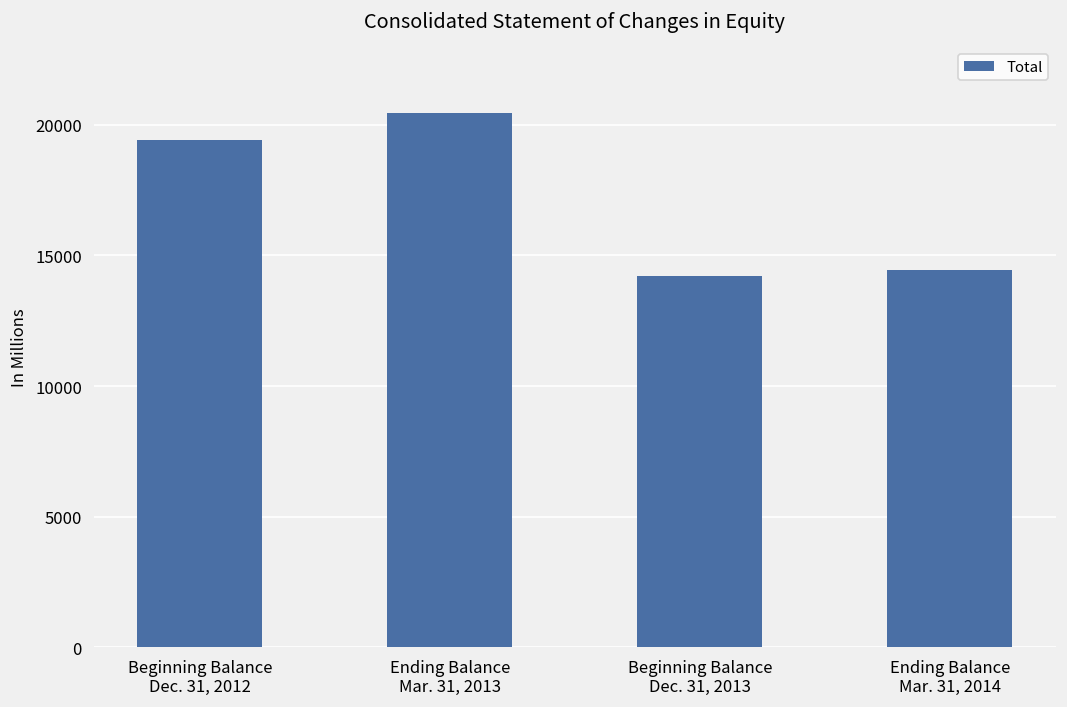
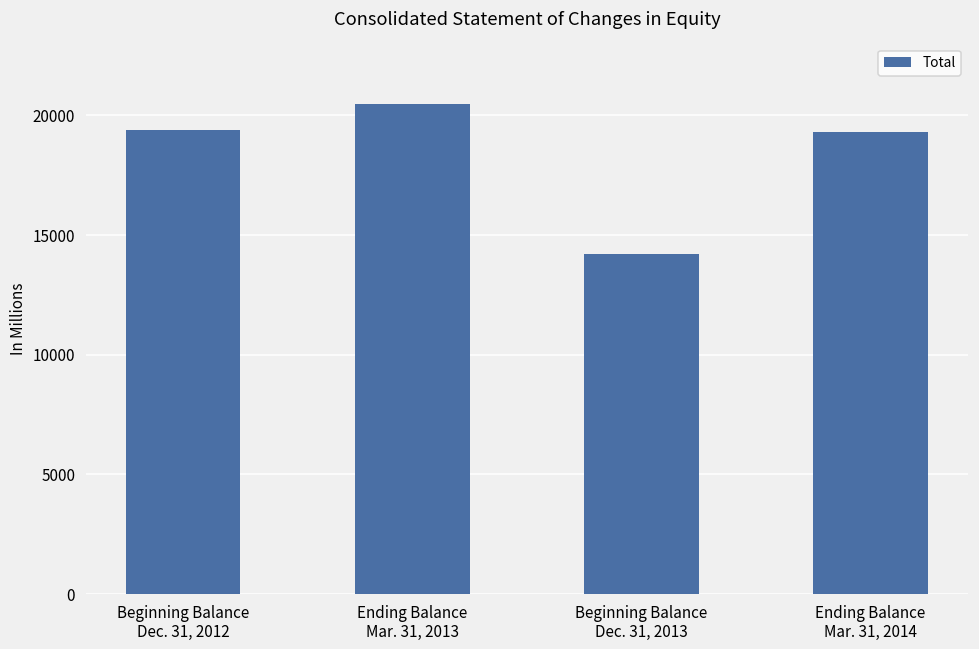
Ending Balance Mar. 31, 2014: 14500 -> 19300
